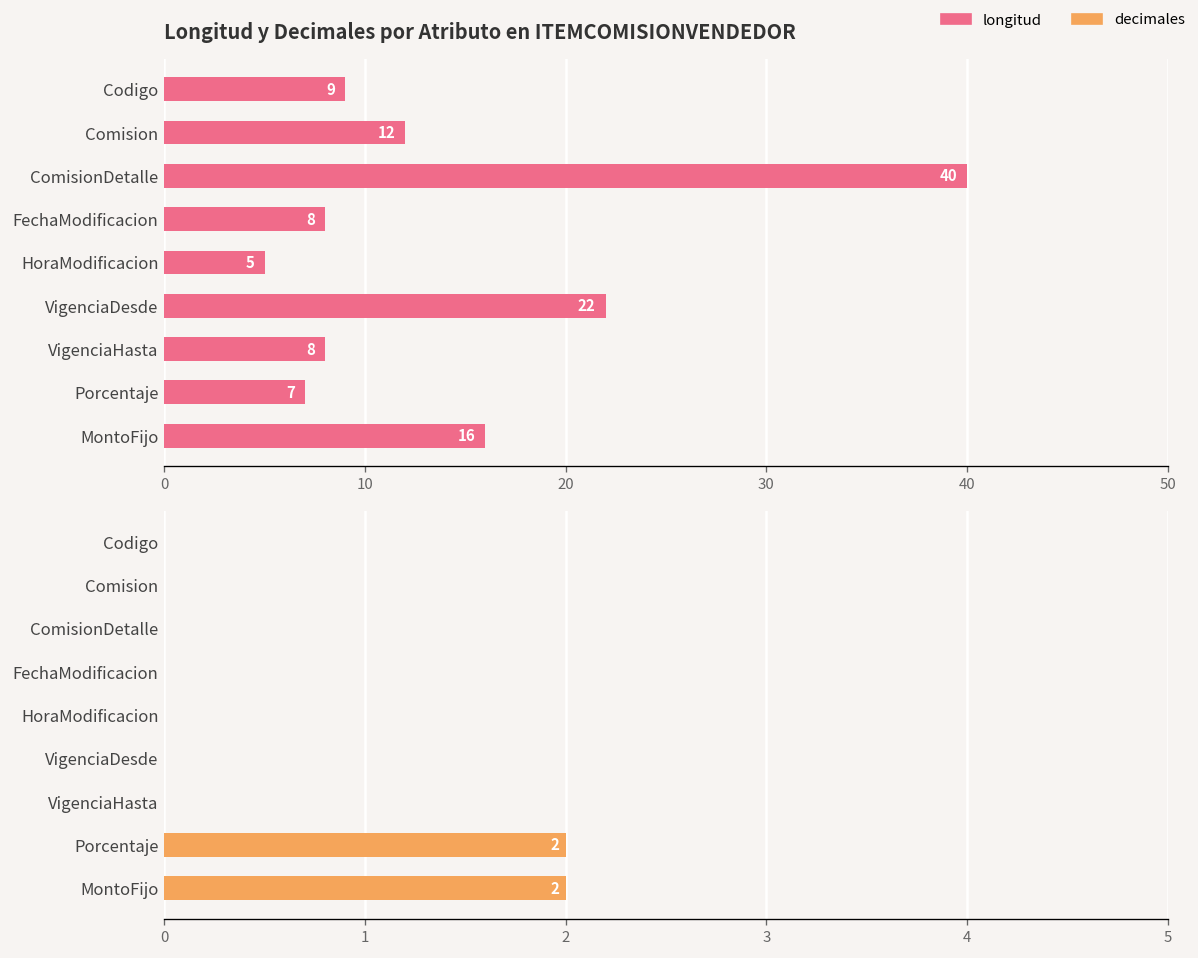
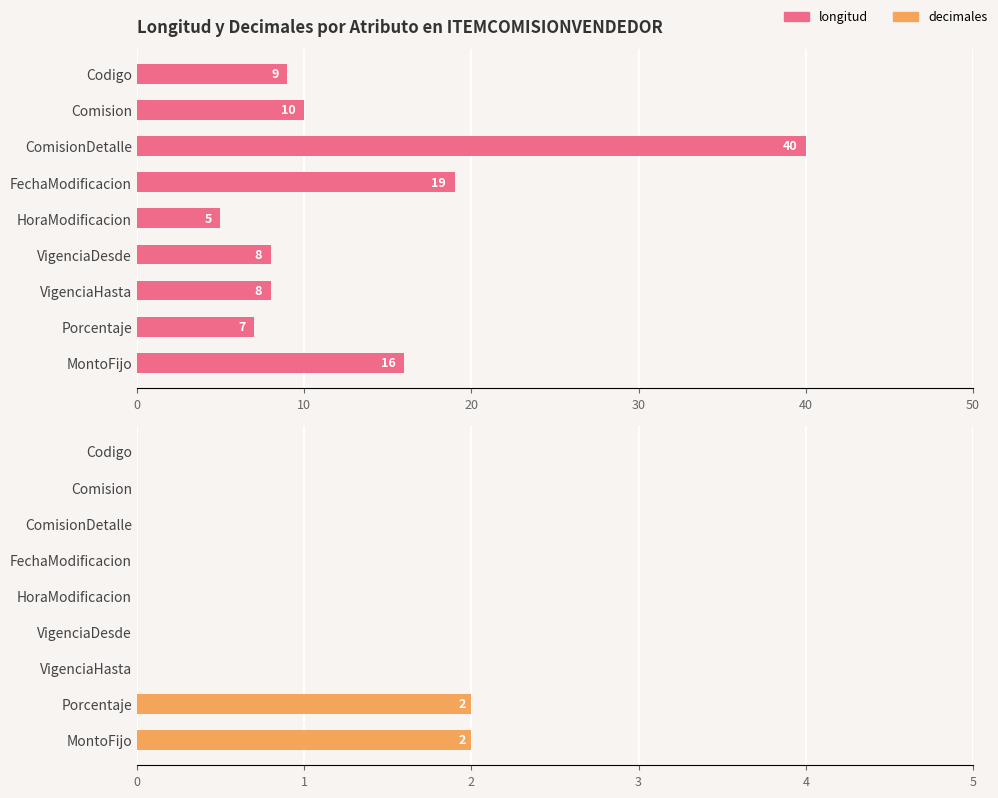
Longitud y Decimales por Atributo en ITEMCOMISIONVENDEDOR, Comision: 12 -> 10
Longitud y Decimales por Atributo en ITEMCOMISIONVENDEDOR, FechaModificacion: 8 -> 19
Longitud y Decimales por Atributo en ITEMCOMISIONVENDEDOR, VigenciaDesde: 22 -> 8
